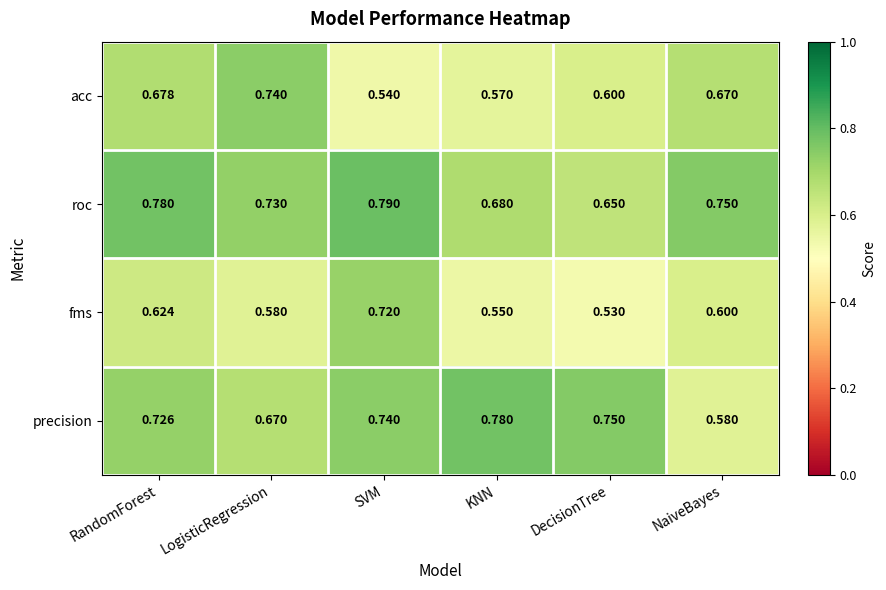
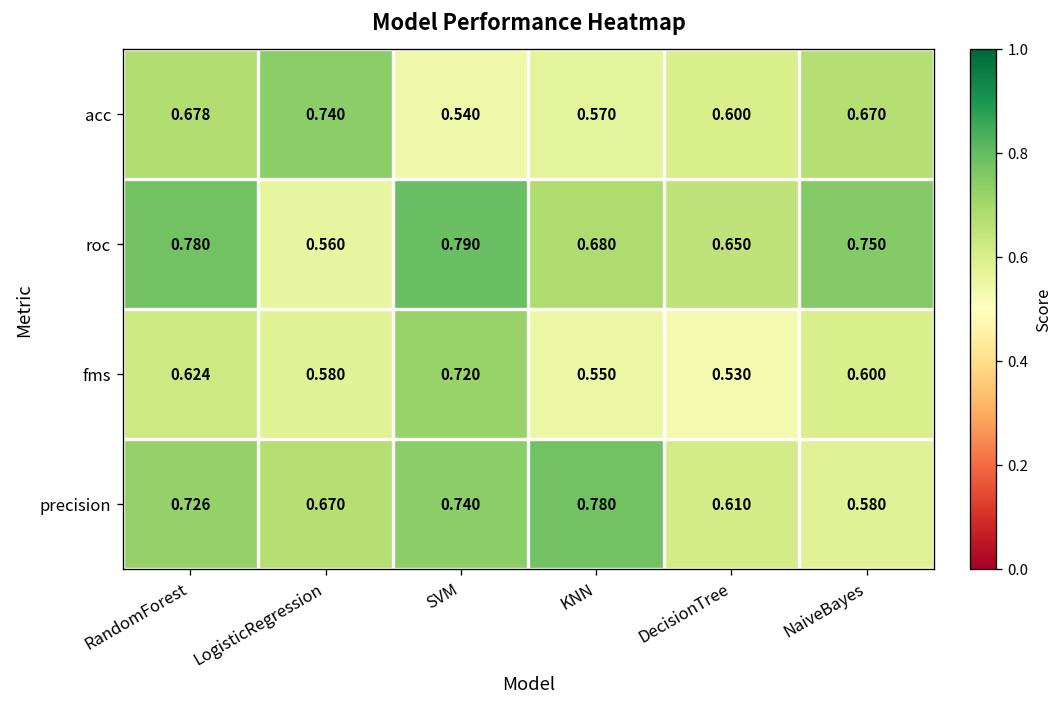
roc, LogisticRegression: 0.730 -> 0.560
precision, DecisionTree: 0.750 -> 0.610
